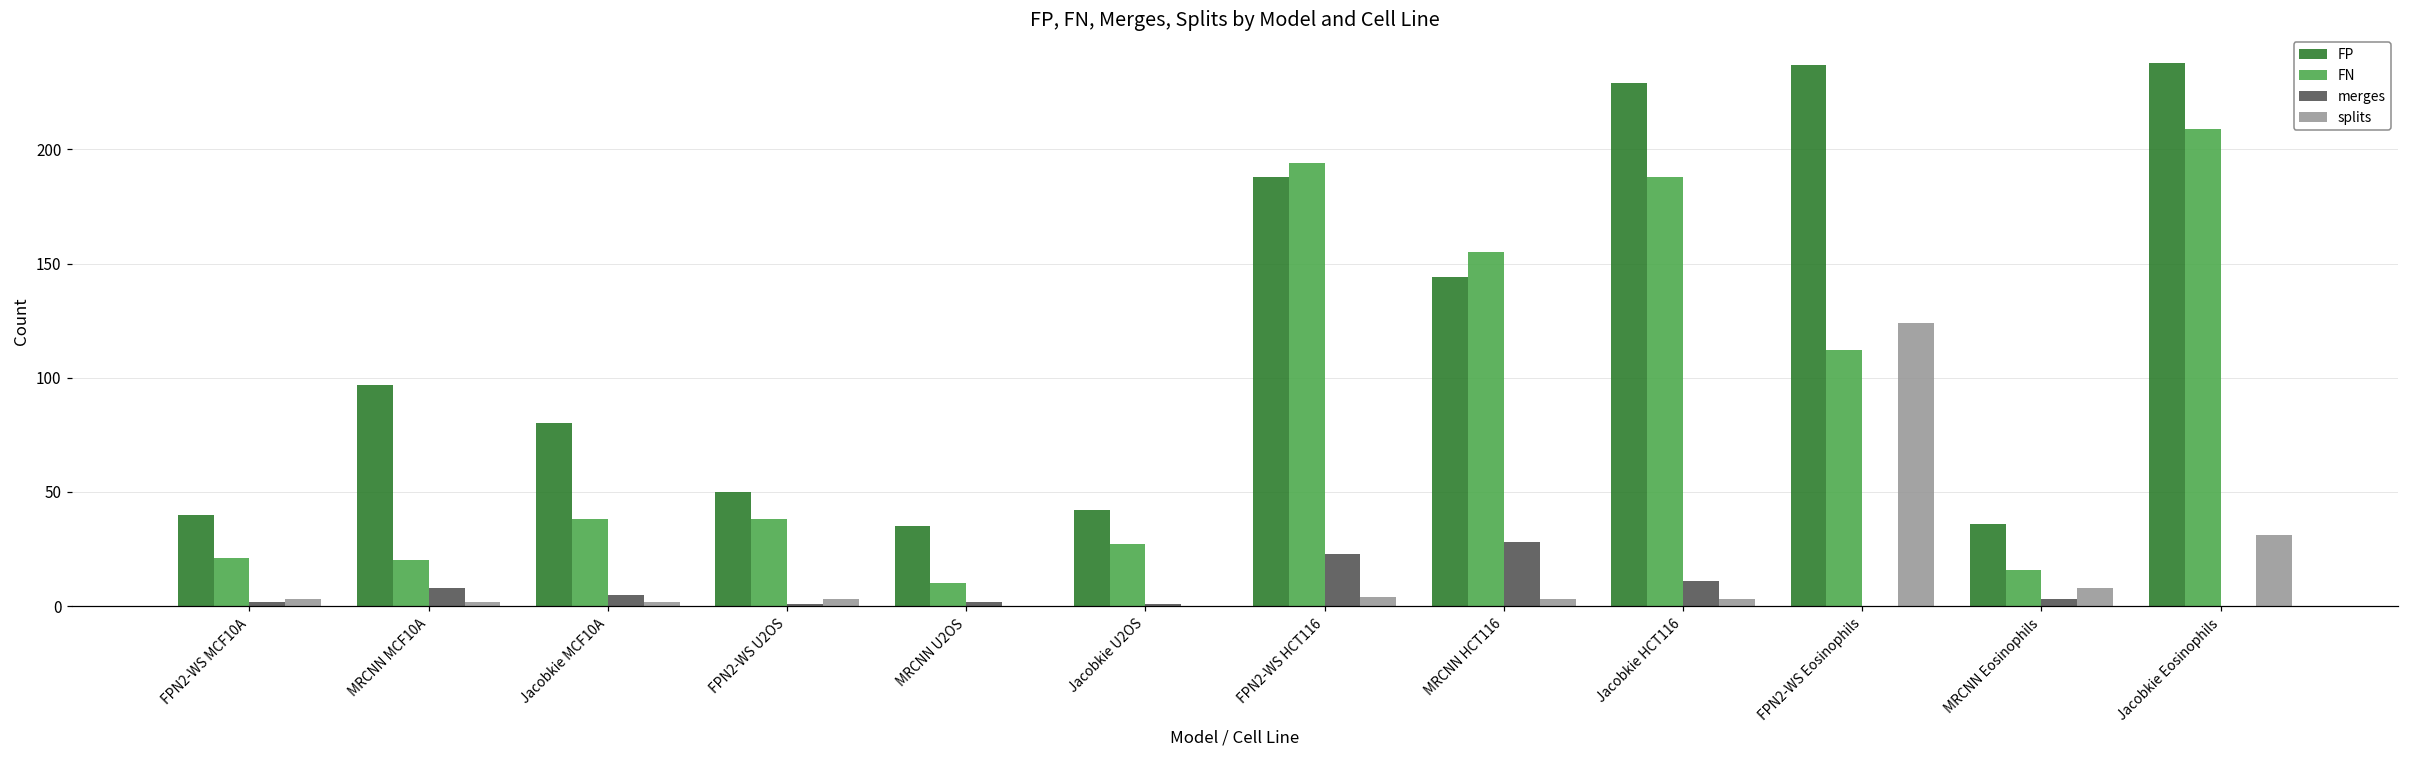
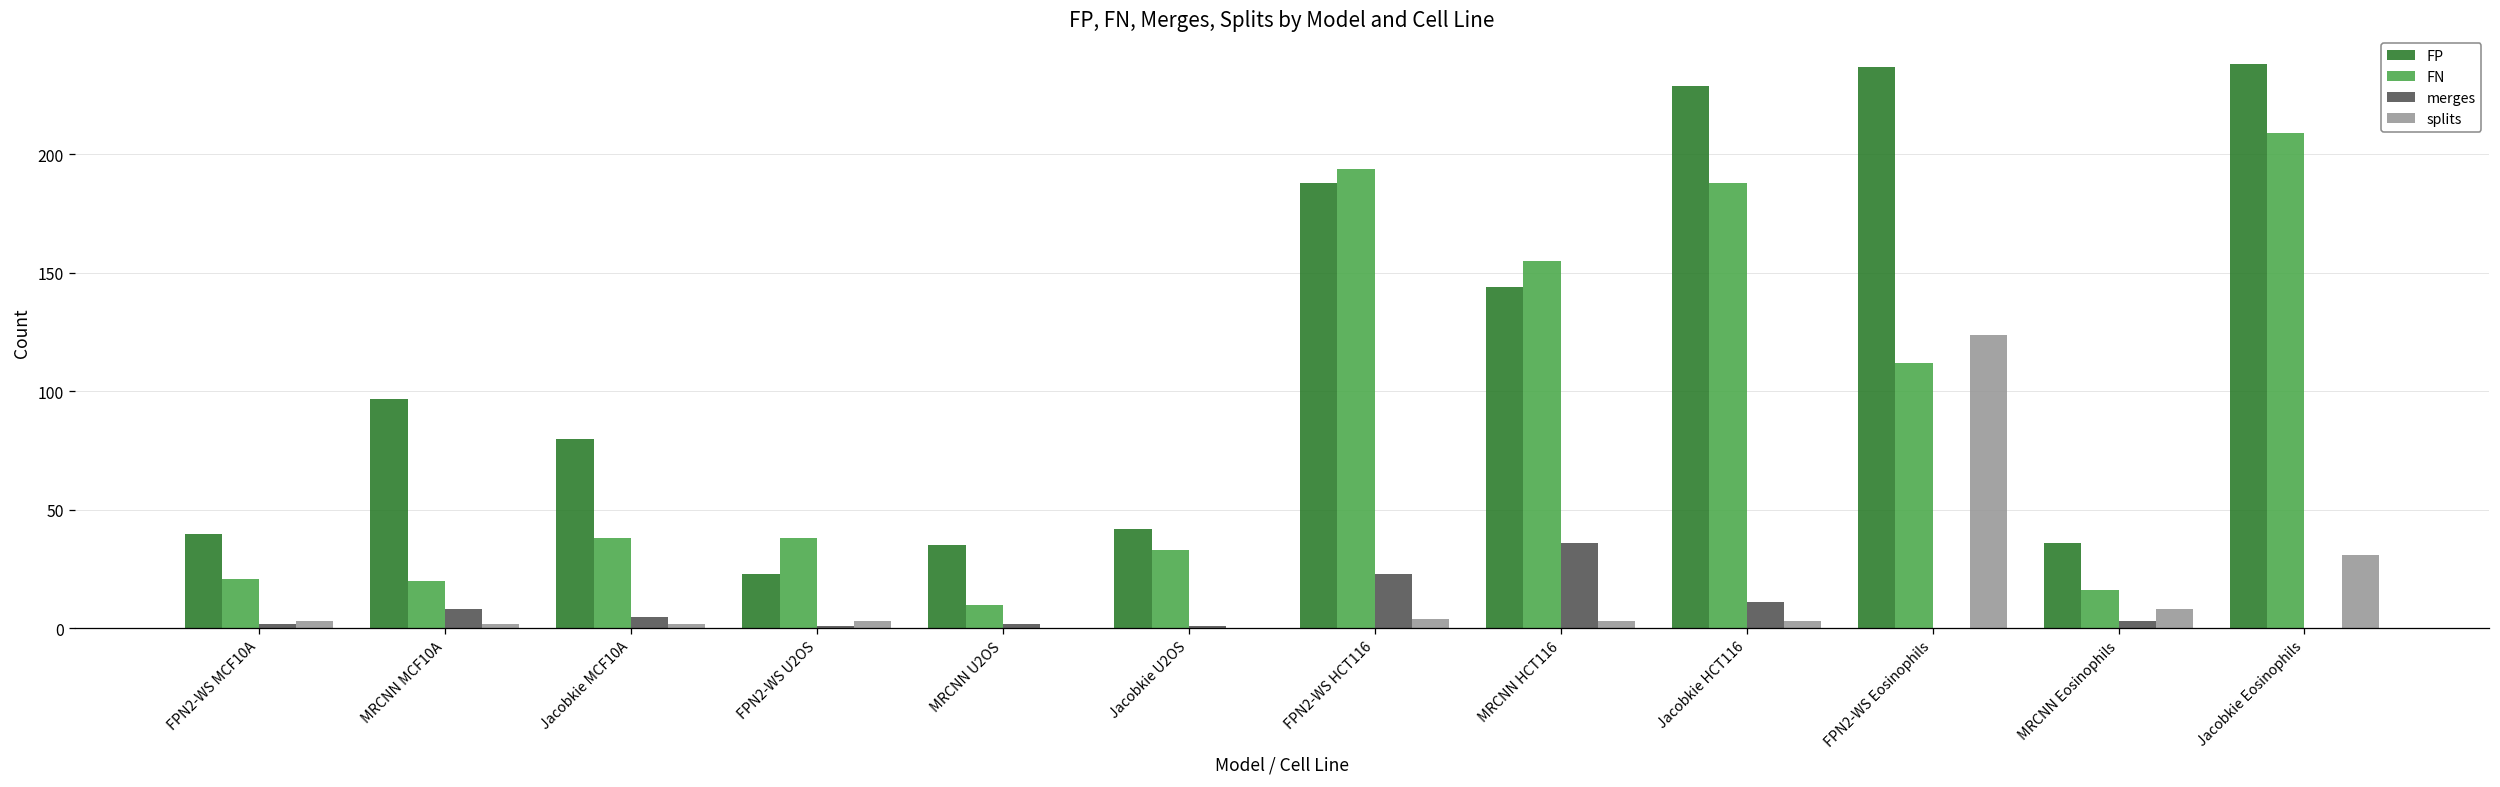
FP, FPN2-WS U2OS: 50 -> 23
FN, Jacobkie U2OS: 27 -> 33
merges, MRCNN HCT116: 28 -> 36
